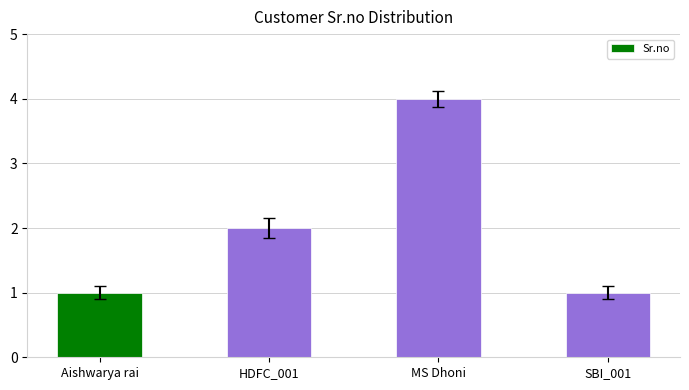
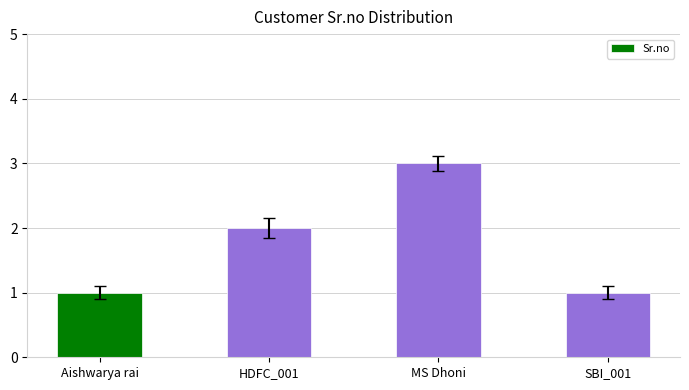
Sr.no, MS Dhoni: 4 -> 3
